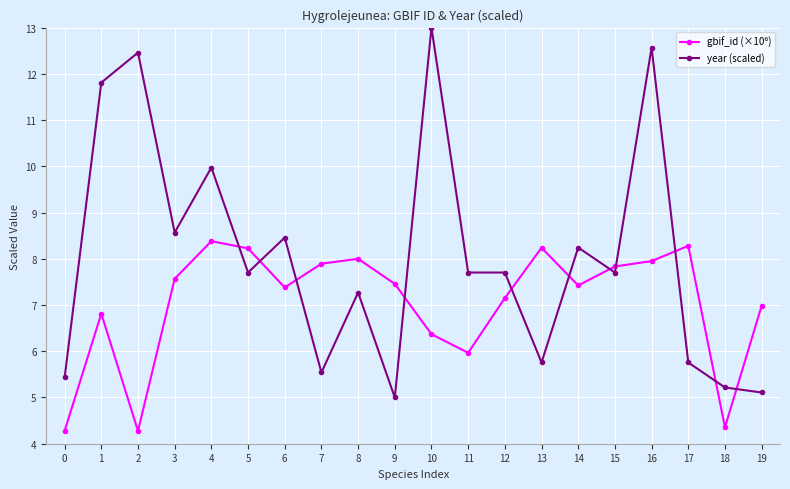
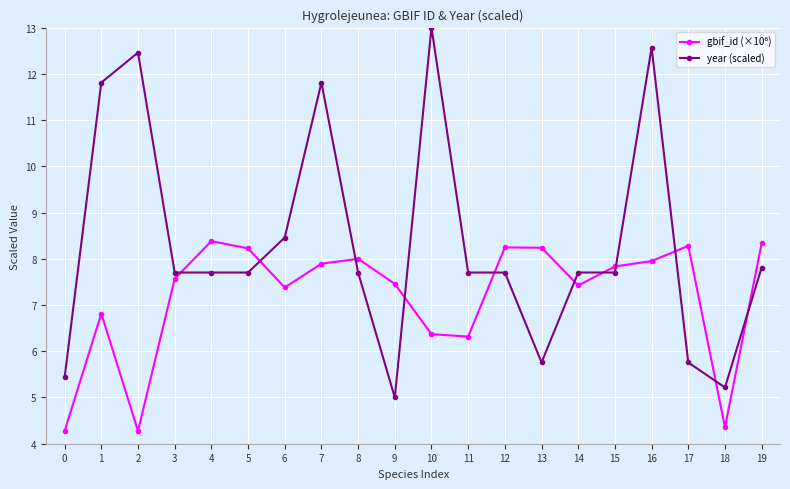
year (scaled), 3: 8.6 -> 7.7
year (scaled), 4: 10.0 -> 7.7
year (scaled), 7: 5.5 -> 11.8
year (scaled), 8: 7.3 -> 7.7
gbif_id (×10⁶), 11: 6.0 -> 6.3
gbif_id (×10⁶), 12: 7.2 -> 8.2
year (scaled), 14: 8.2 -> 7.7
gbif_id (×10⁶), 19: 7.0 -> 8.3
year (scaled), 19: 5.1 -> 7.8
